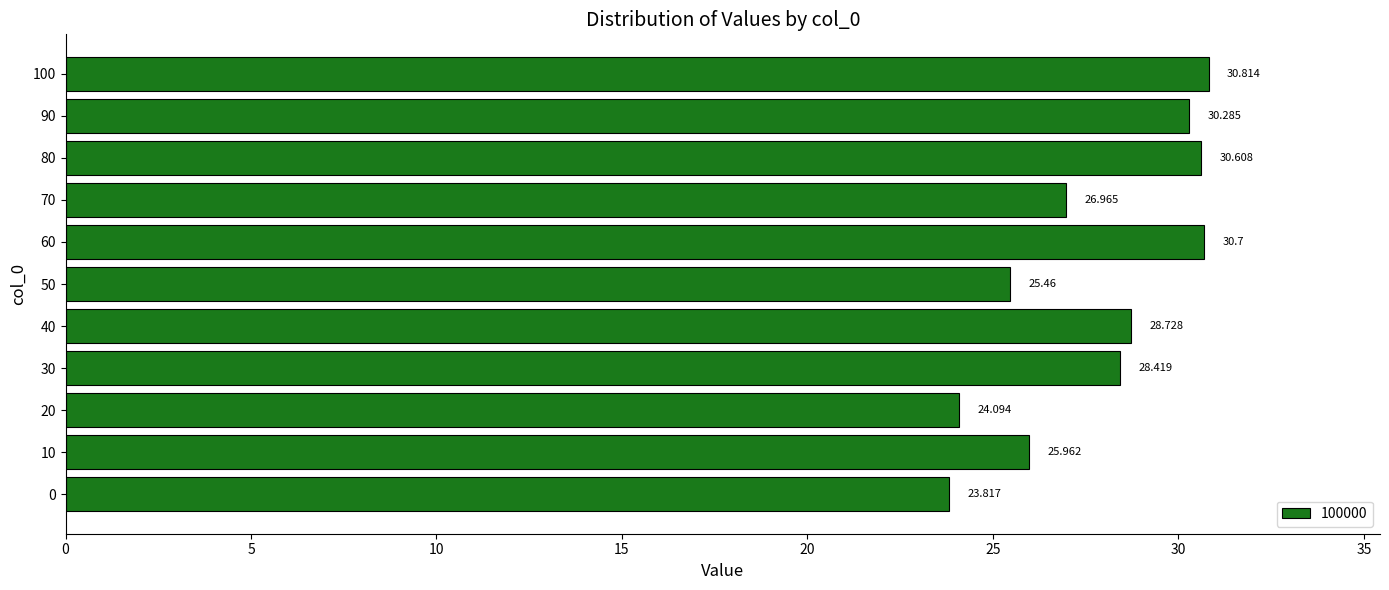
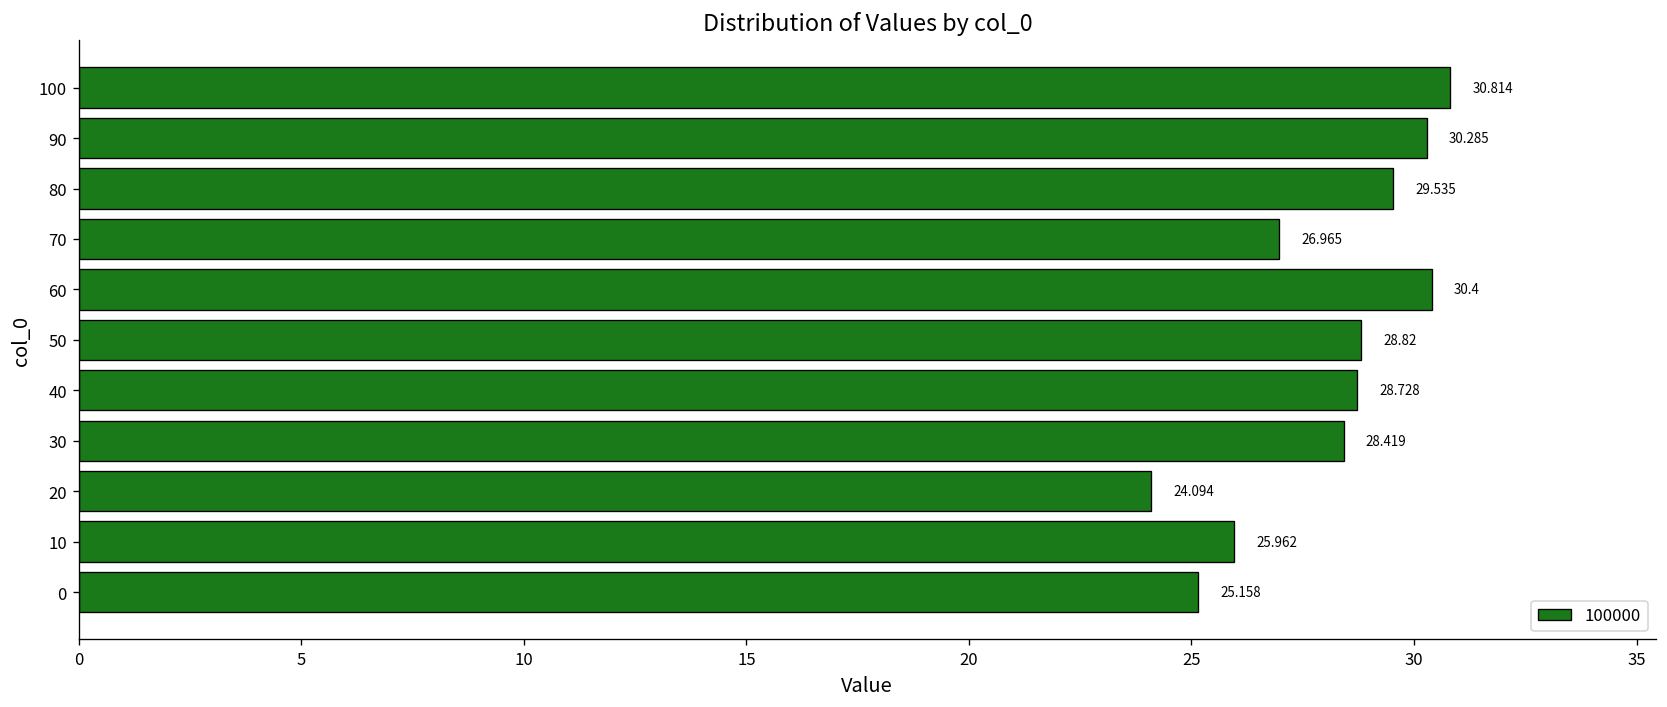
80: 30.608 -> 29.535
60: 30.7 -> 30.4
50: 25.46 -> 28.82
0: 23.817 -> 25.158
